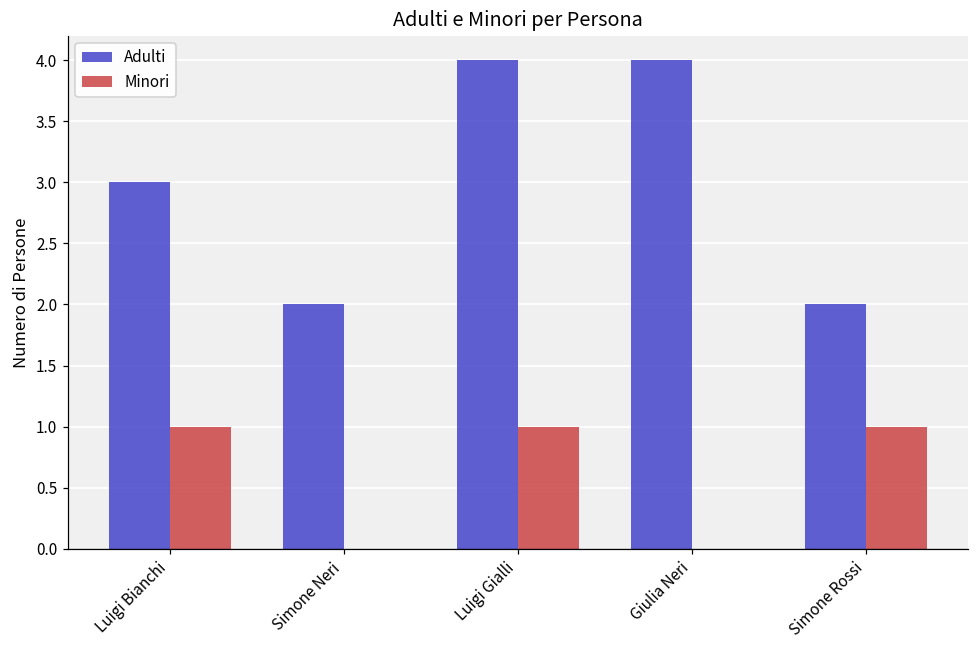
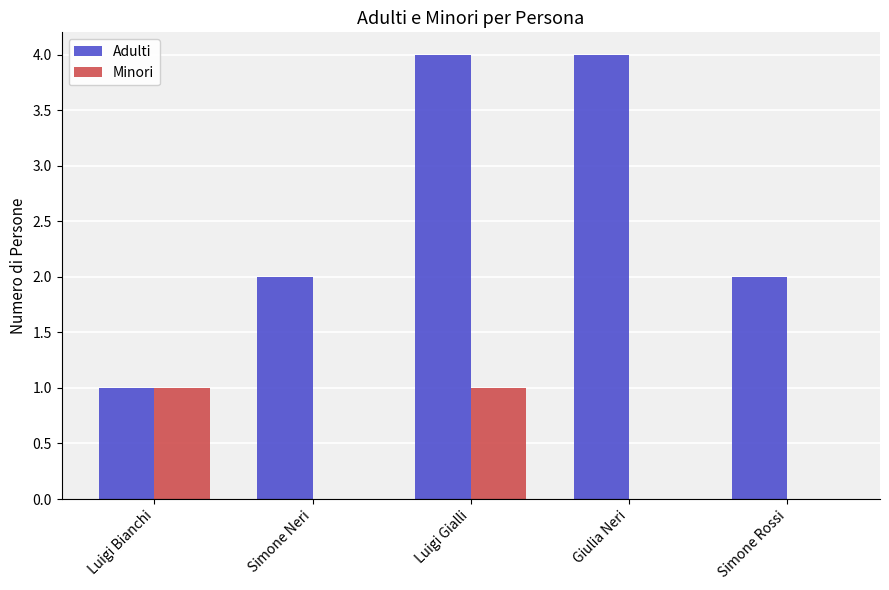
Adulti, Luigi Bianchi: 3 -> 1
Minori, Simone Rossi: 1 -> 0
